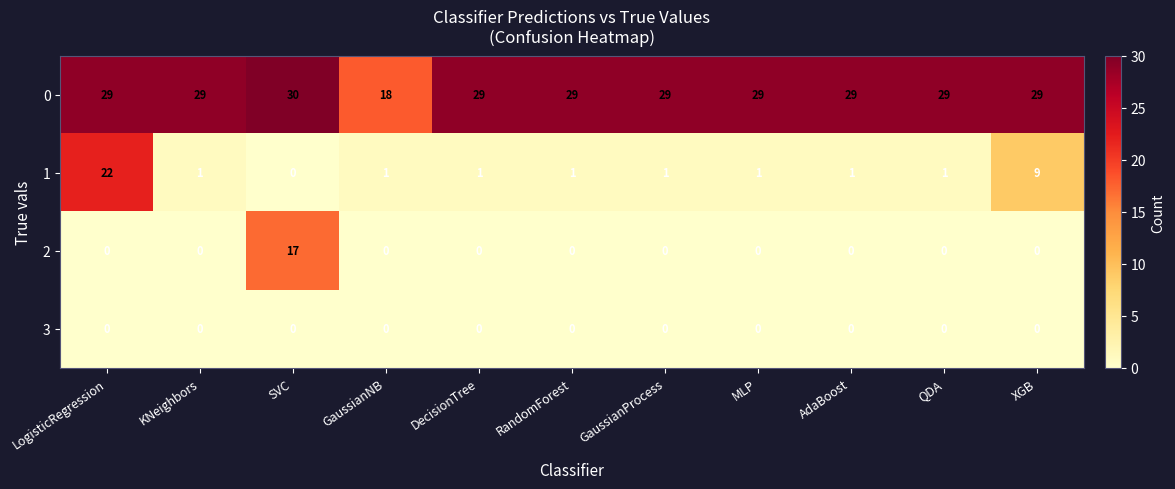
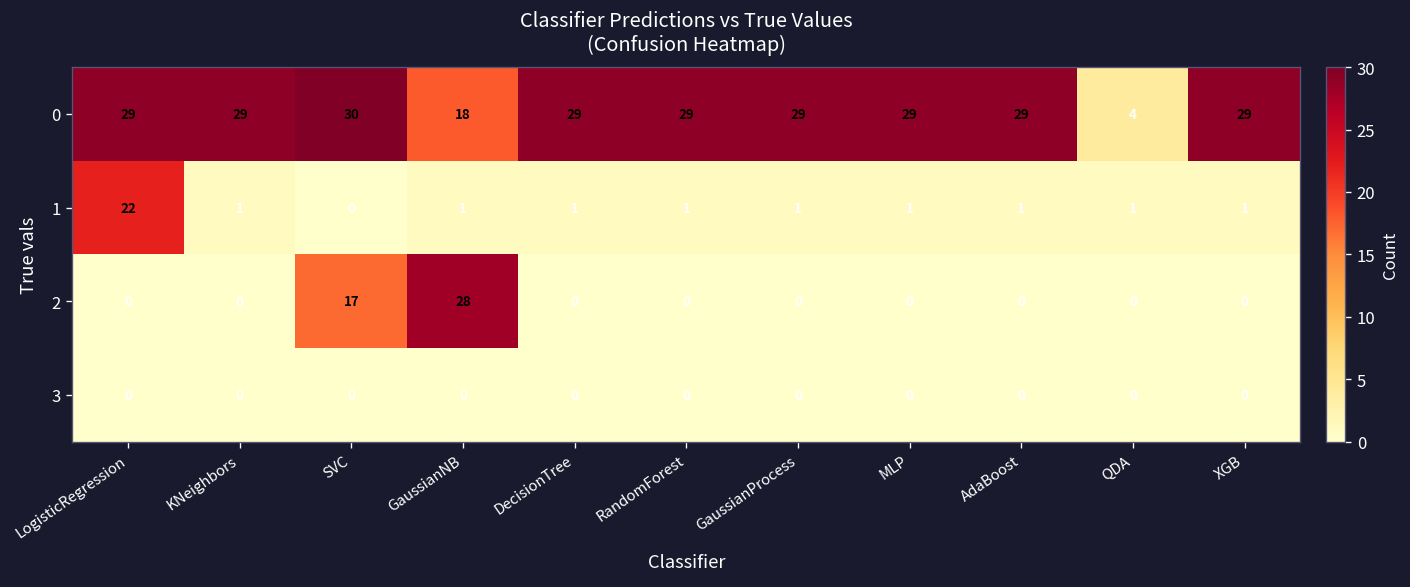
0, QDA: 29 -> 4
1, XGB: 9 -> 1
2, GaussianNB: 0 -> 28
